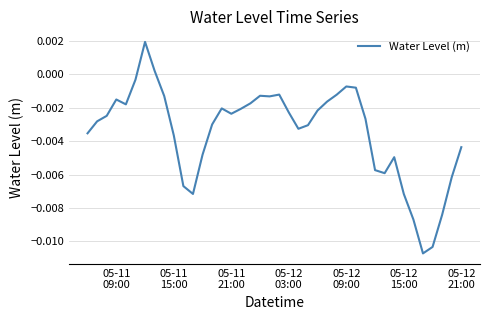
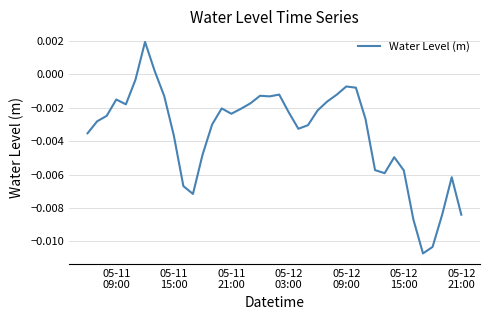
05-12 15:00: -0.0072 -> -0.0057
05-12 21:00: -0.0044 -> -0.0084
